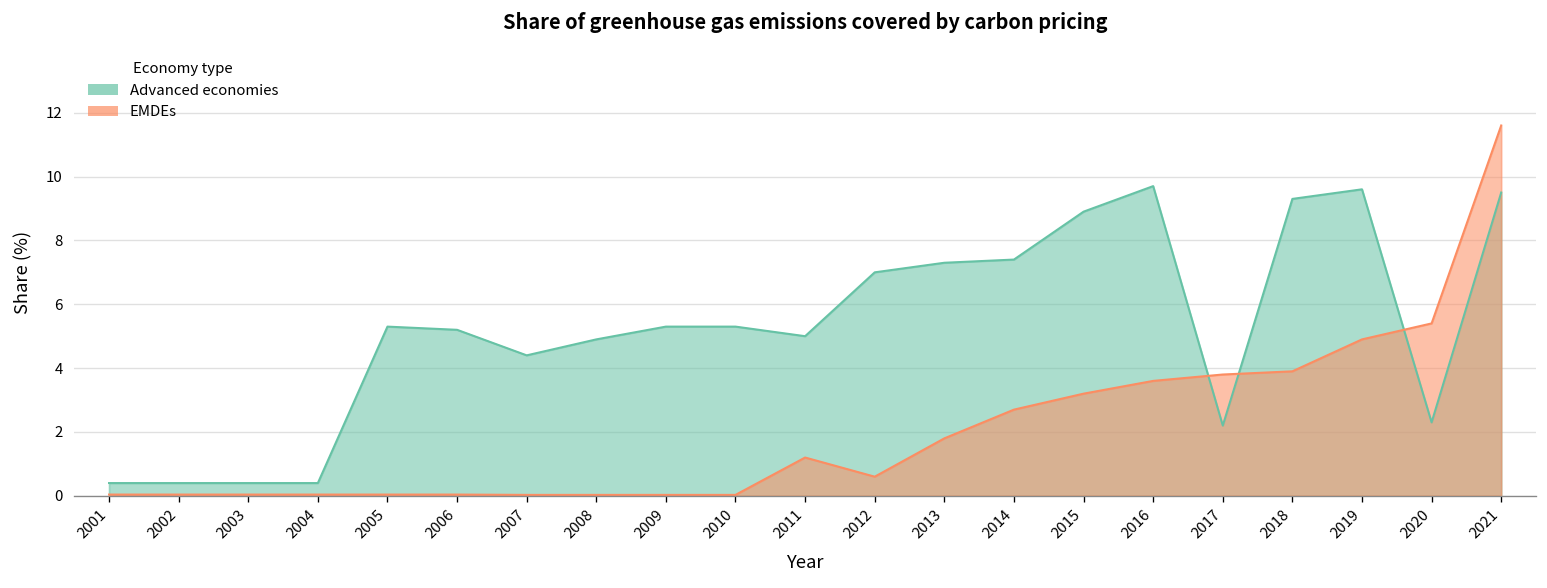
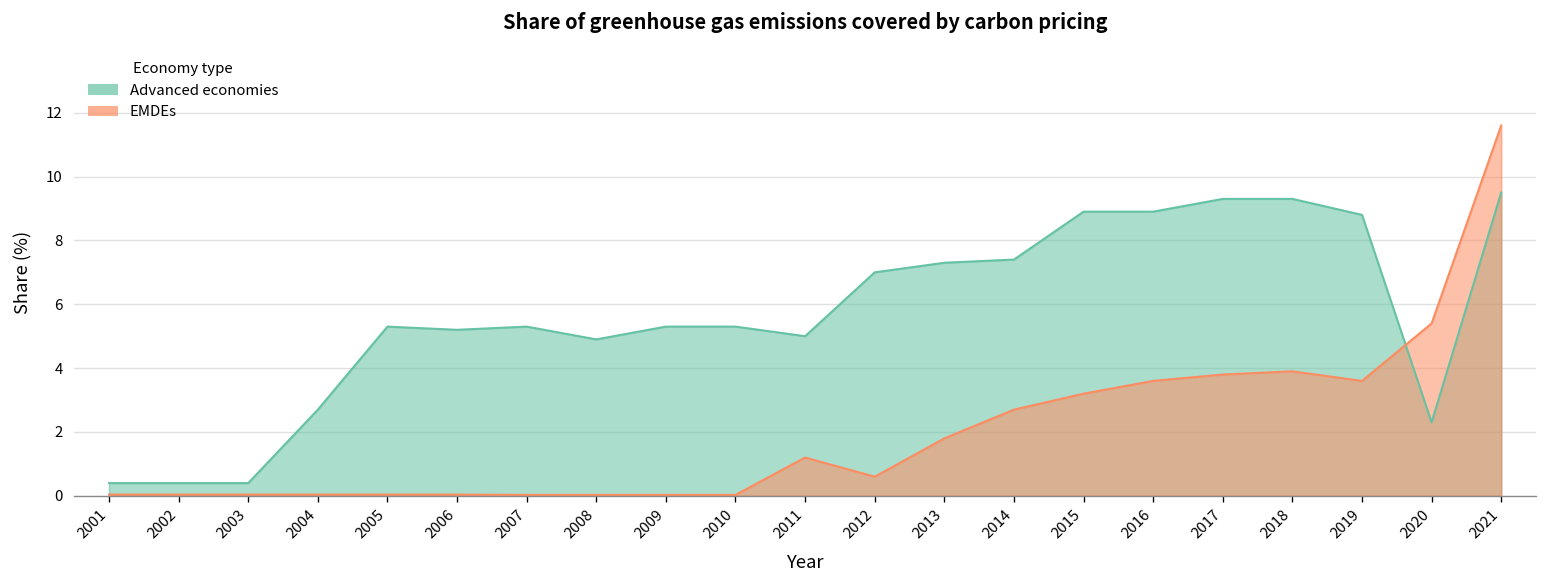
Advanced economies, 2004: 0.4 -> 2.7
Advanced economies, 2007: 4.4 -> 5.3
Advanced economies, 2016: 9.7 -> 8.9
Advanced economies, 2017: 2.2 -> 9.3
Advanced economies, 2019: 9.6 -> 8.8
EMDEs, 2019: 4.9 -> 3.6
